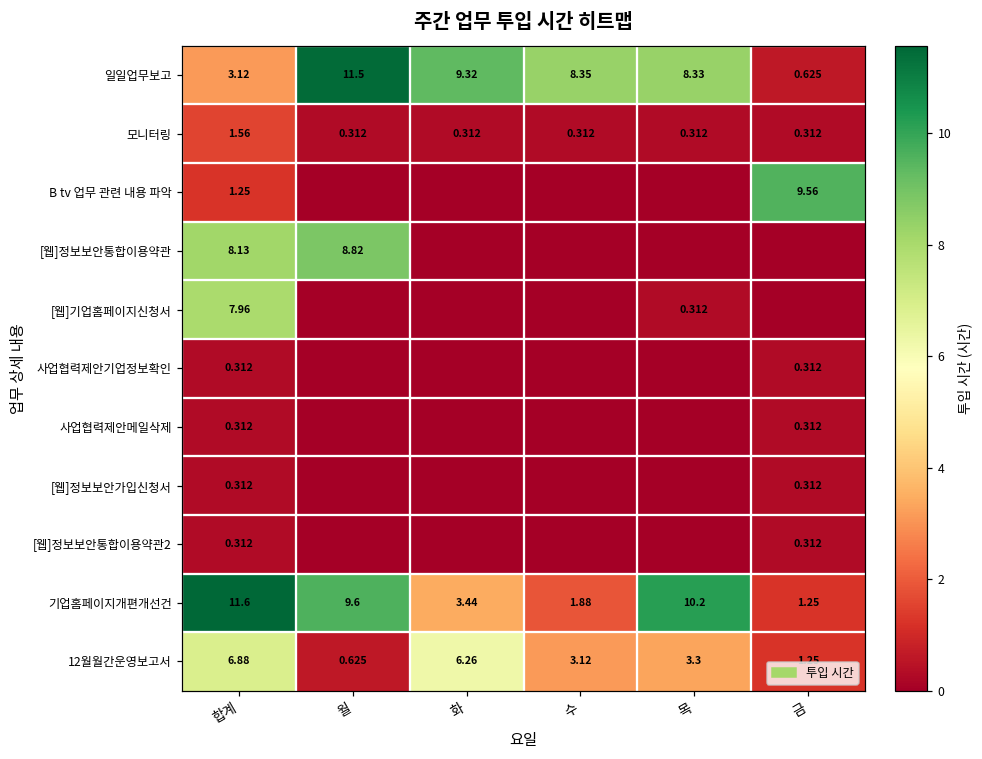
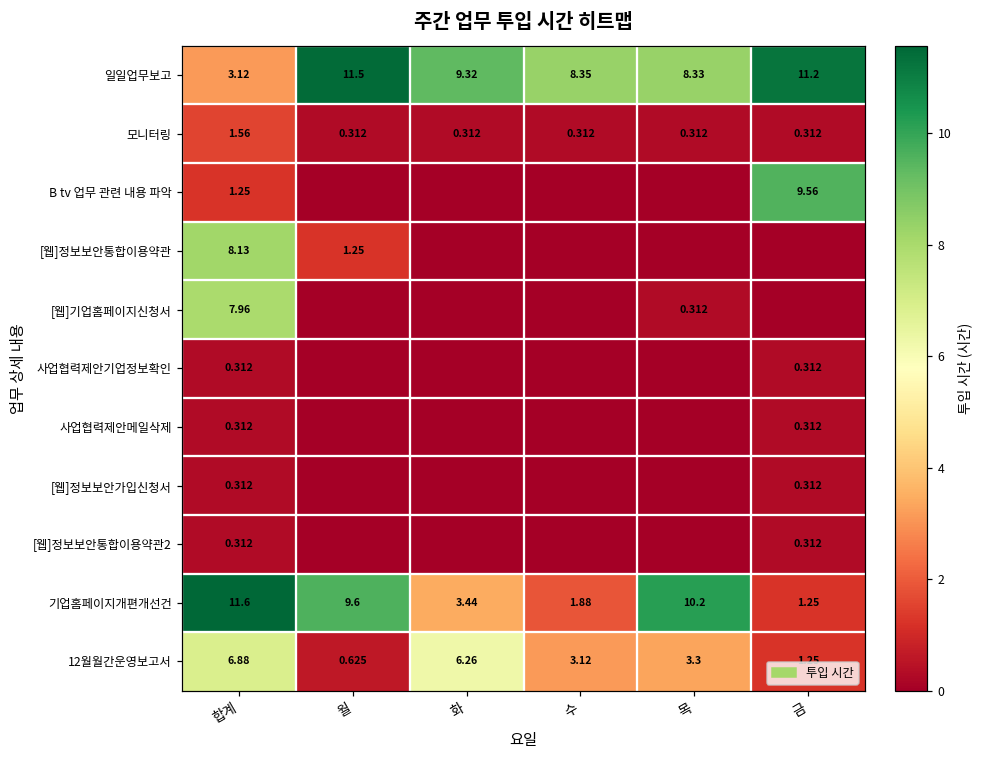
일일업무보고, 금: 0.625 -> 11.2
[웹]정보보안통합이용약관, 월: 8.82 -> 1.25
